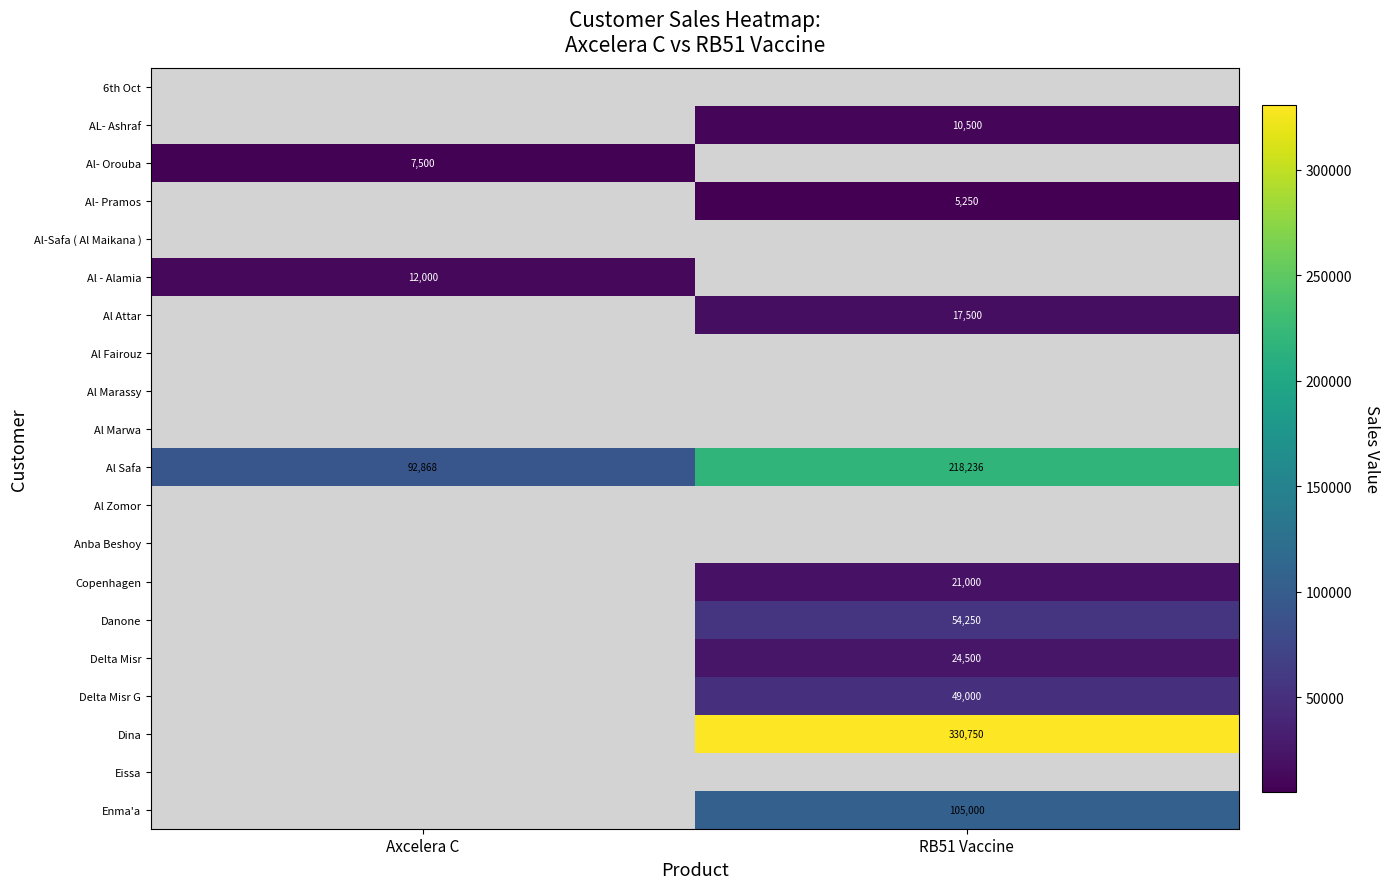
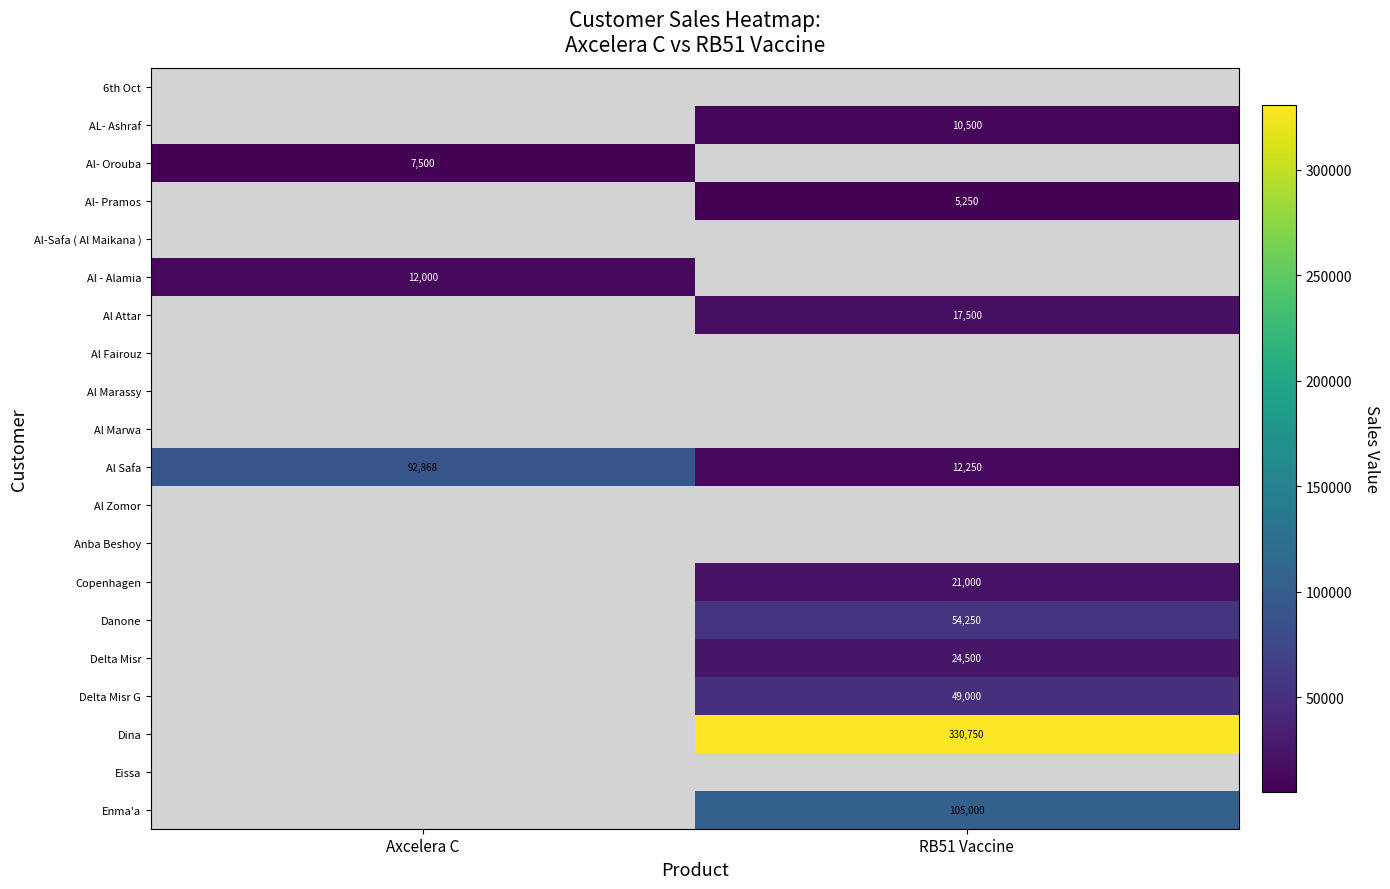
Al Safa, RB51 Vaccine: 218,236 -> 12,250
